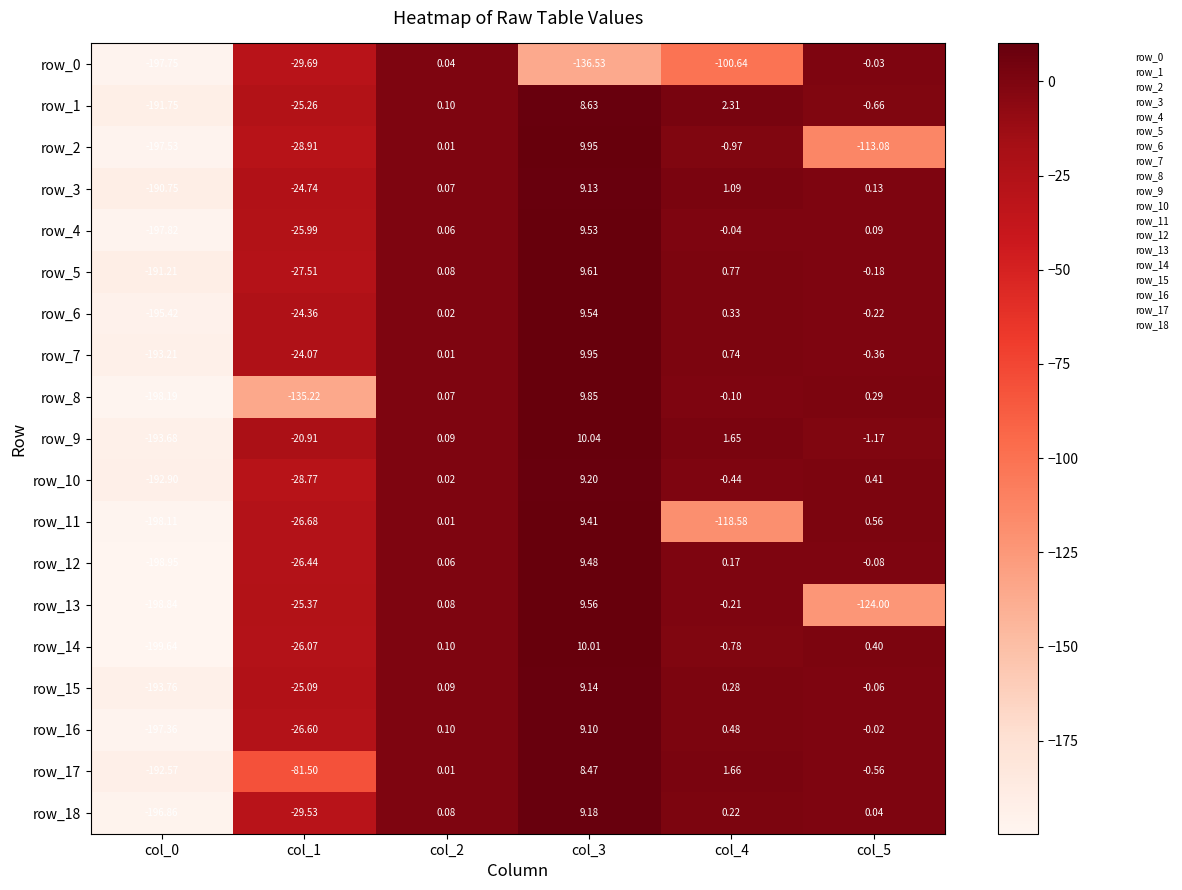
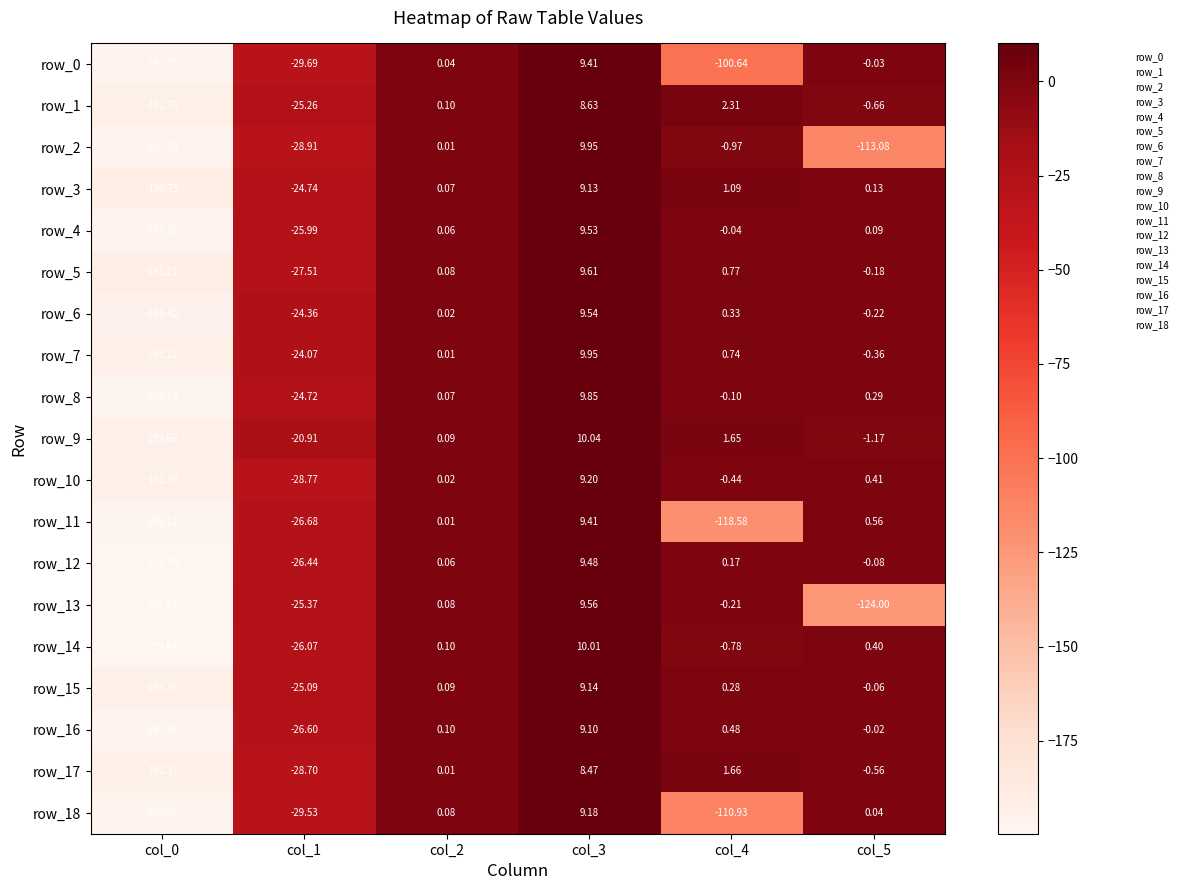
row_0, col_3: -136.53 -> 9.41
row_8, col_1: -135.22 -> -24.72
row_17, col_1: -81.50 -> -28.70
row_18, col_4: 0.22 -> -110.93
